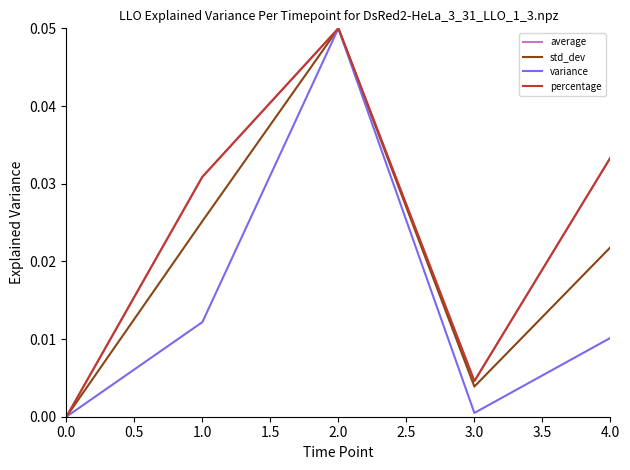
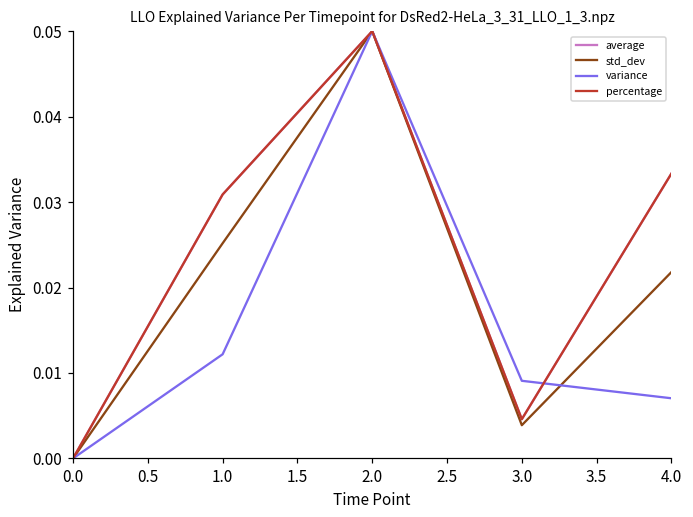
variance, 3.0: 0.000 -> 0.009
variance, 4.0: 0.010 -> 0.007
